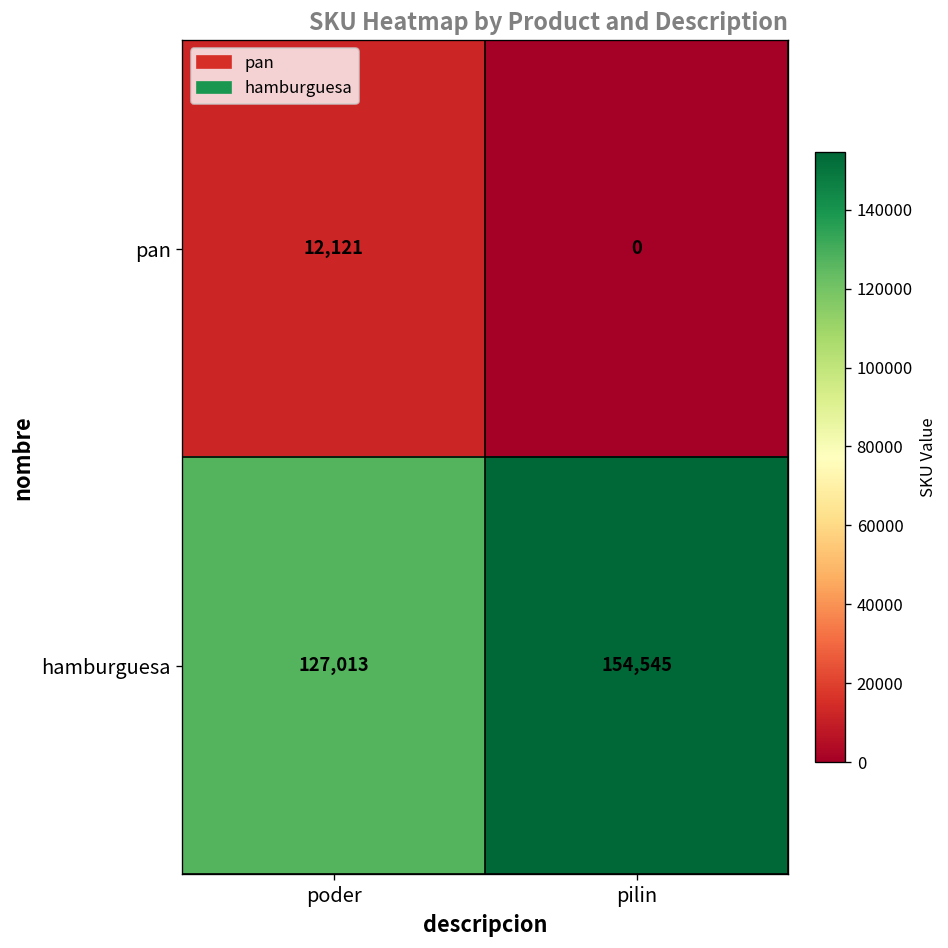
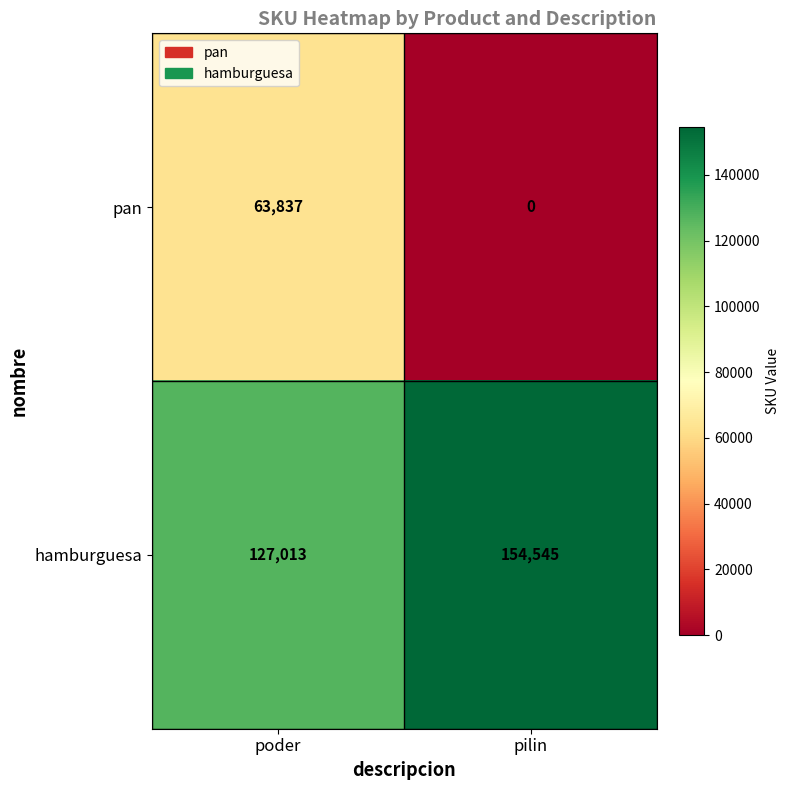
pan, poder: 12,121 -> 63,837
